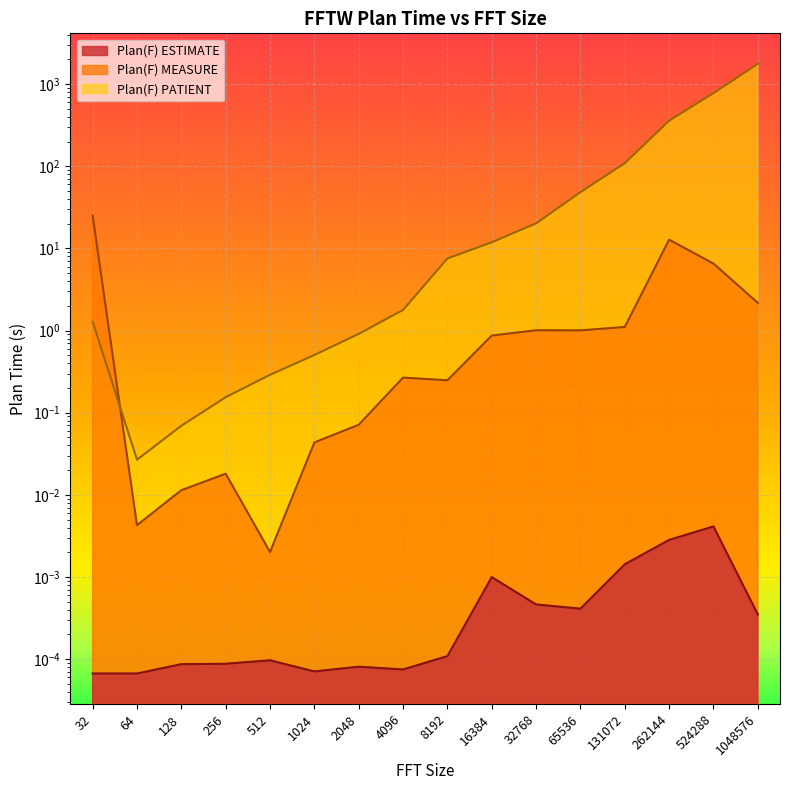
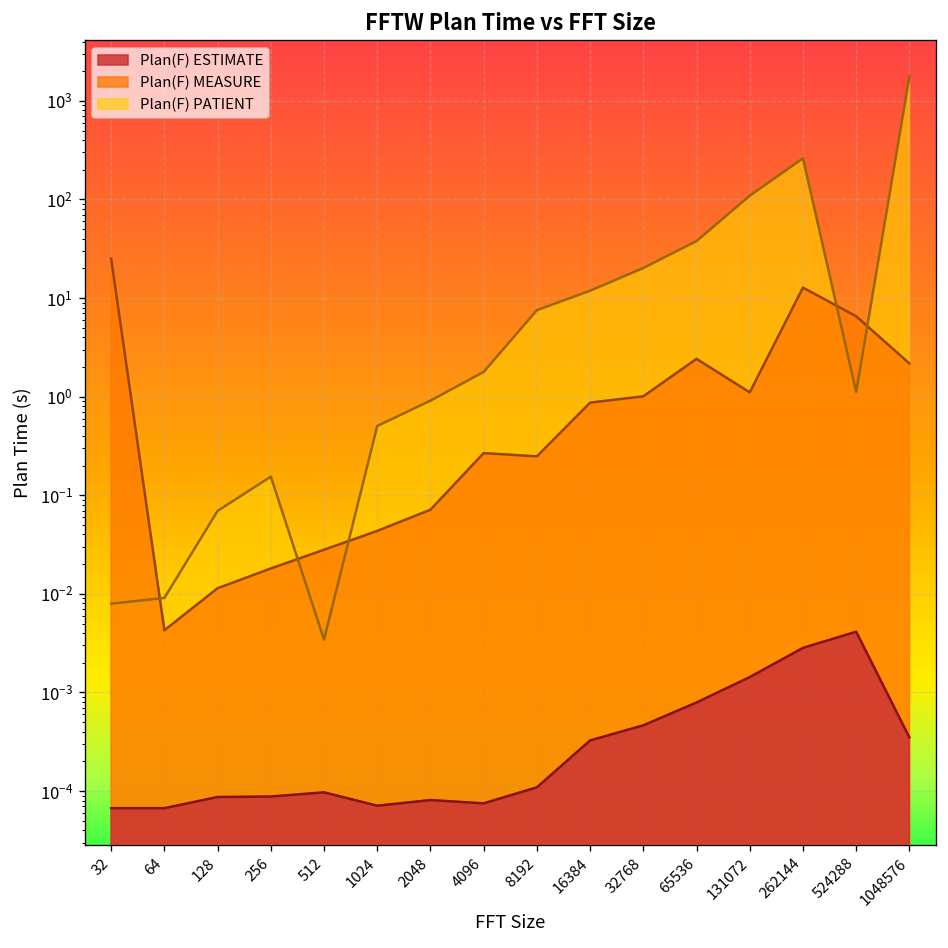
Plan(F) PATIENT, 32: 1.3 -> 0.008
Plan(F) PATIENT, 64: 0.027 -> 0.009
Plan(F) MEASURE, 512: 0.0020 -> 0.028
Plan(F) PATIENT, 512: 0.29 -> 0.0034
Plan(F) ESTIMATE, 16384: 0.0010 -> 0.00033
Plan(F) ESTIMATE, 65536: 0.0004 -> 0.0008
Plan(F) MEASURE, 65536: 1.0 -> 2.4
Plan(F) PATIENT, 65536: 50 -> 40
Plan(F) PATIENT, 262144: 400 -> 260
Plan(F) PATIENT, 524288: 800 -> 1.1
